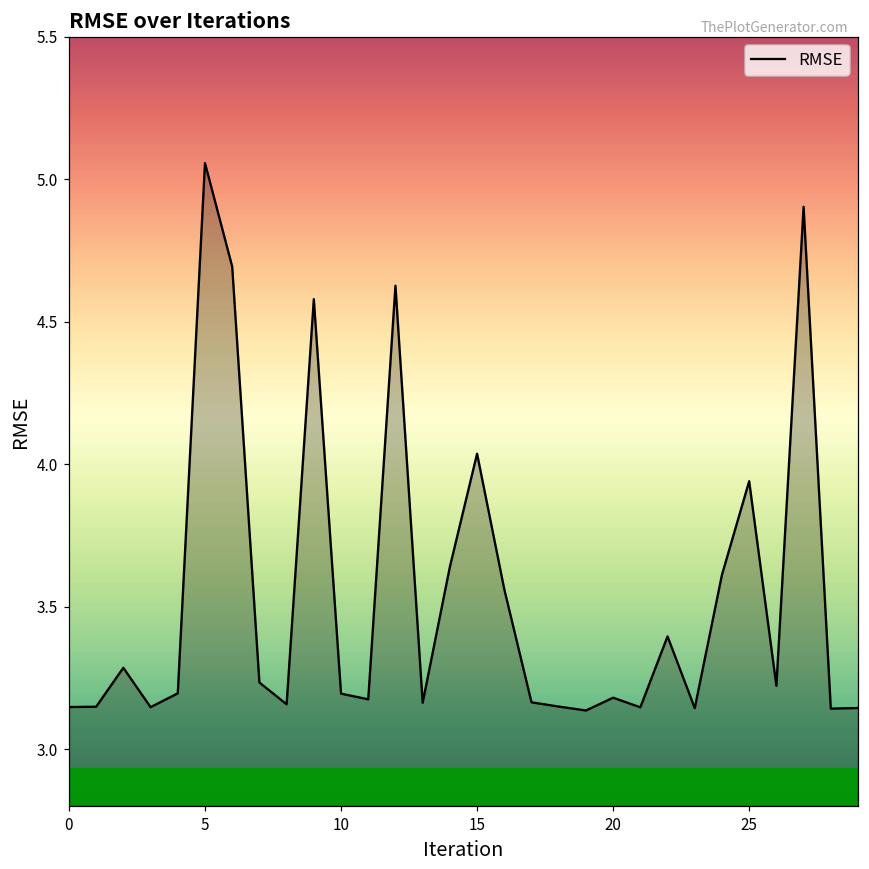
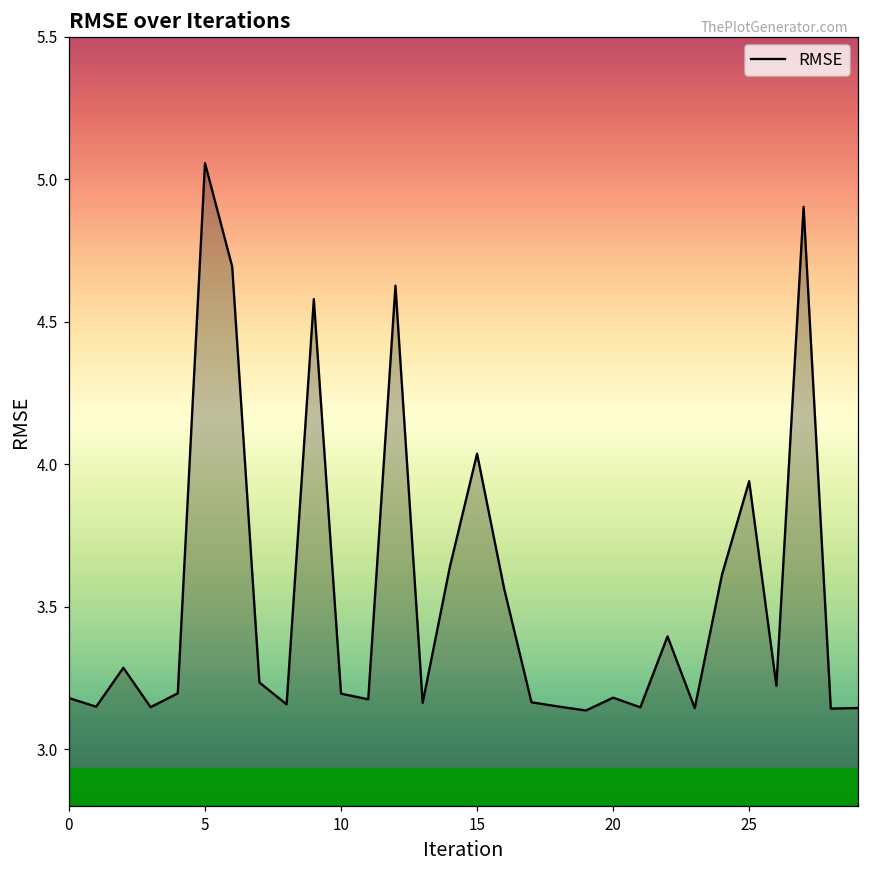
0: 3.15 -> 3.18
